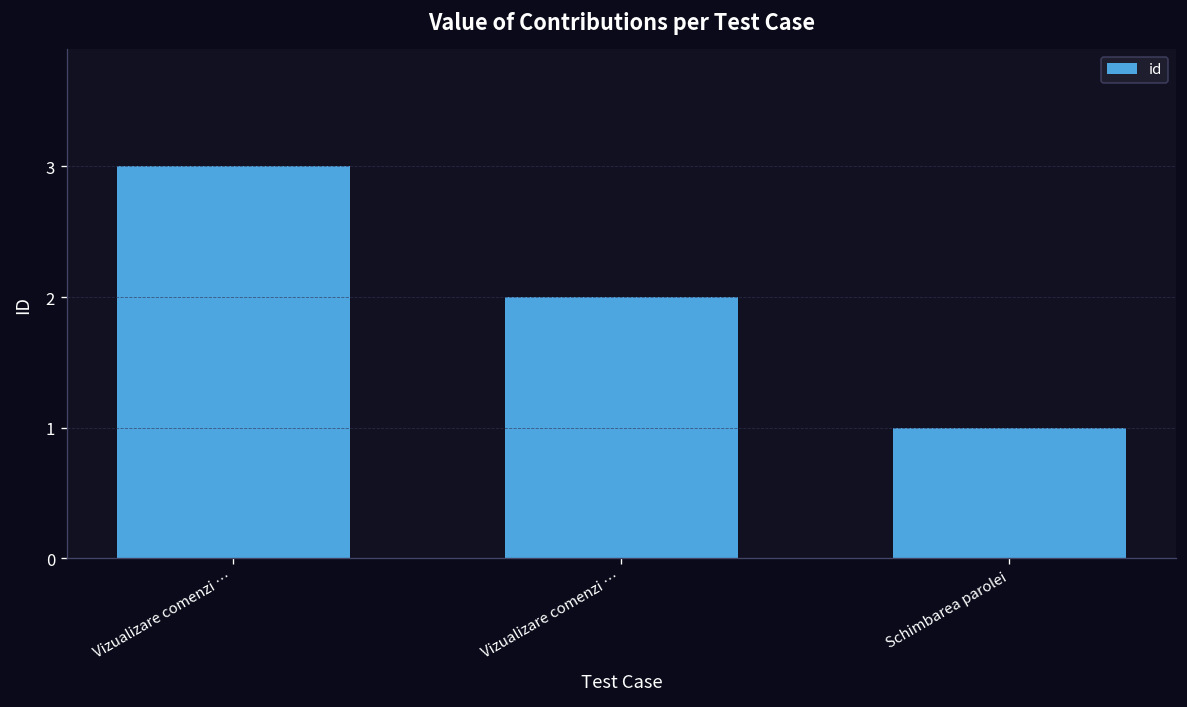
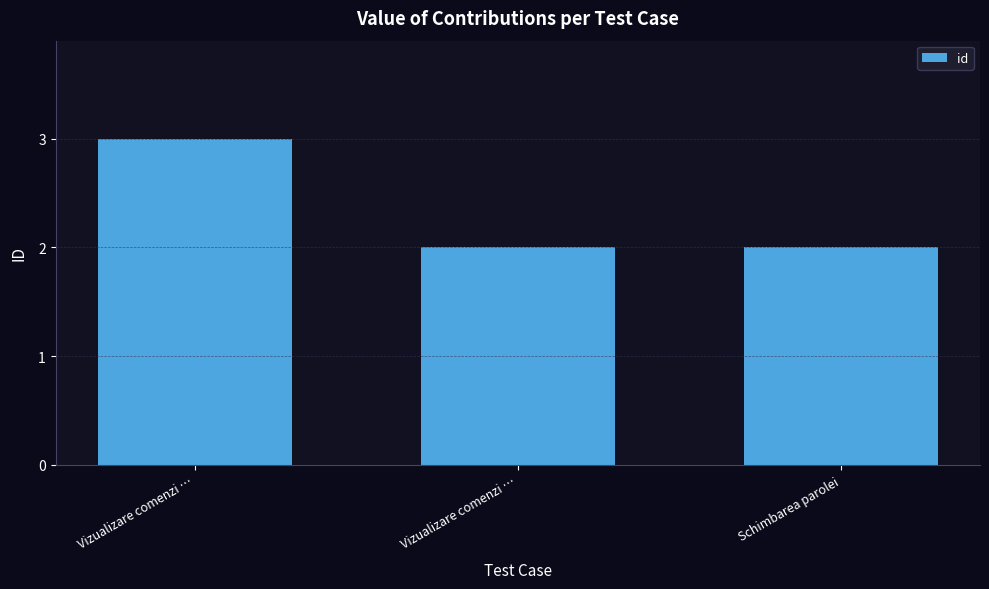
Schimbarea parolei: 1 -> 2
